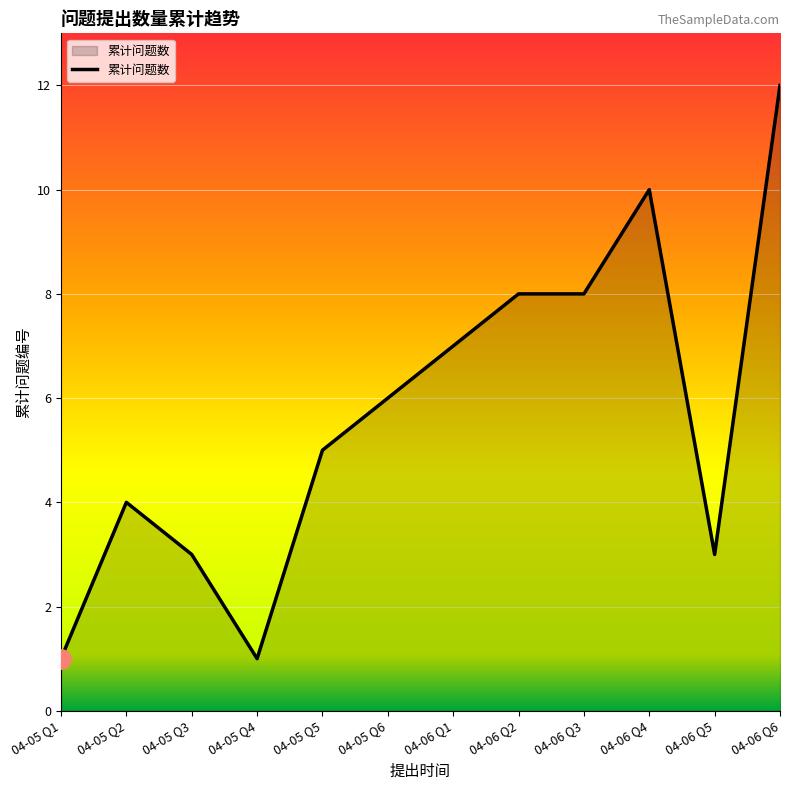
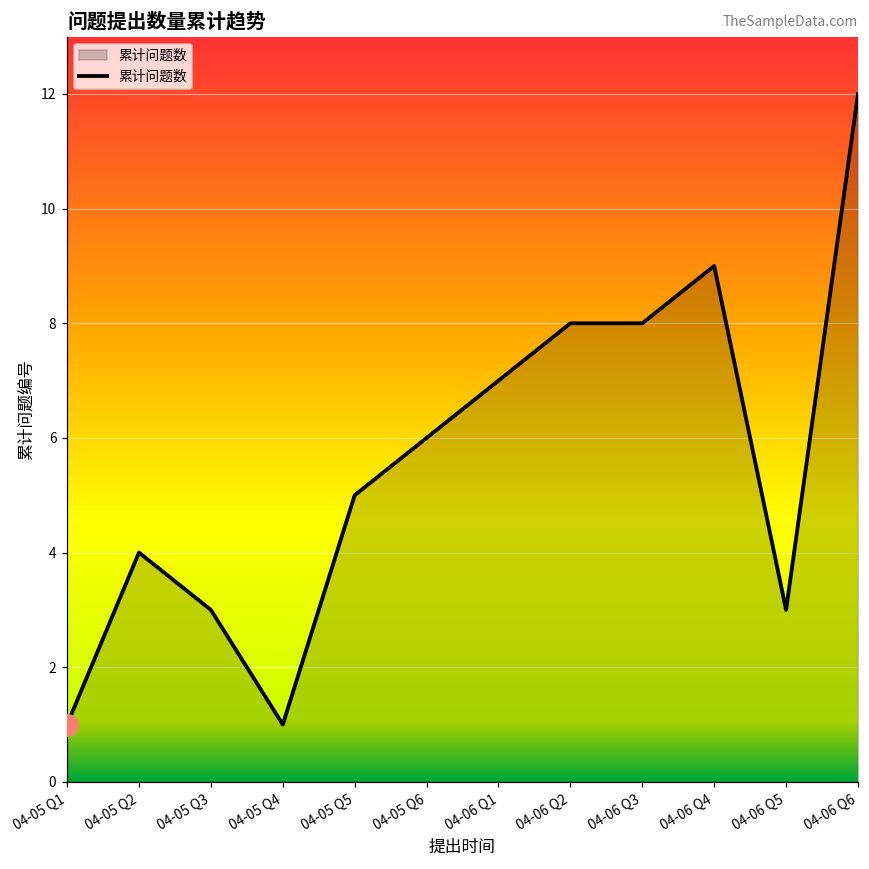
累计问题数, 04-06 Q4: 10 -> 9
